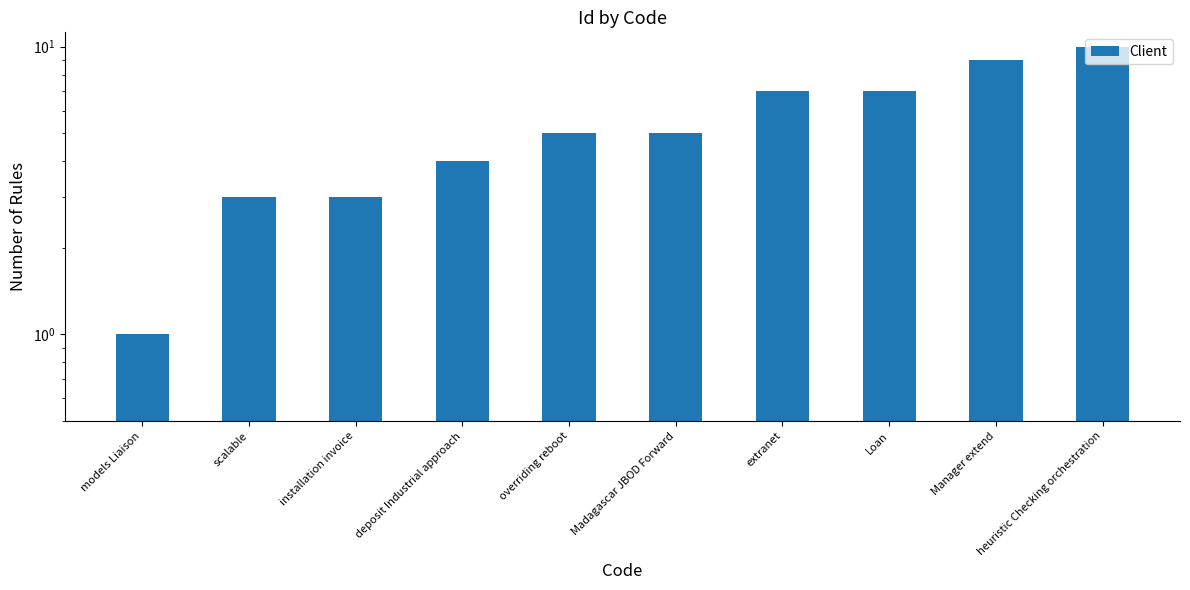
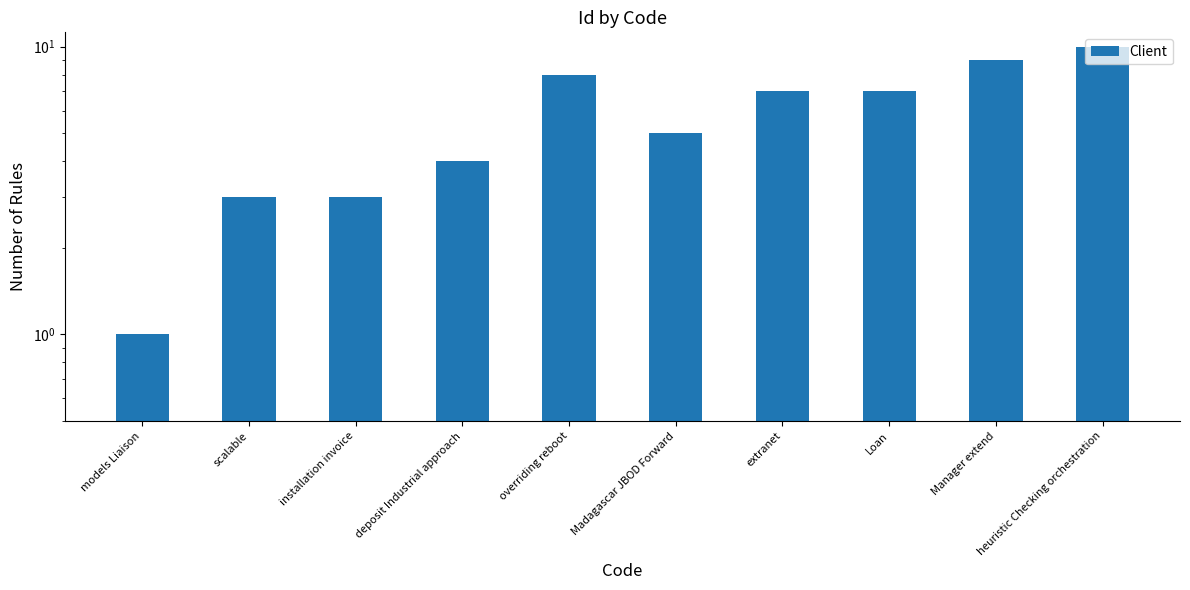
overriding reboot: 5 -> 8
